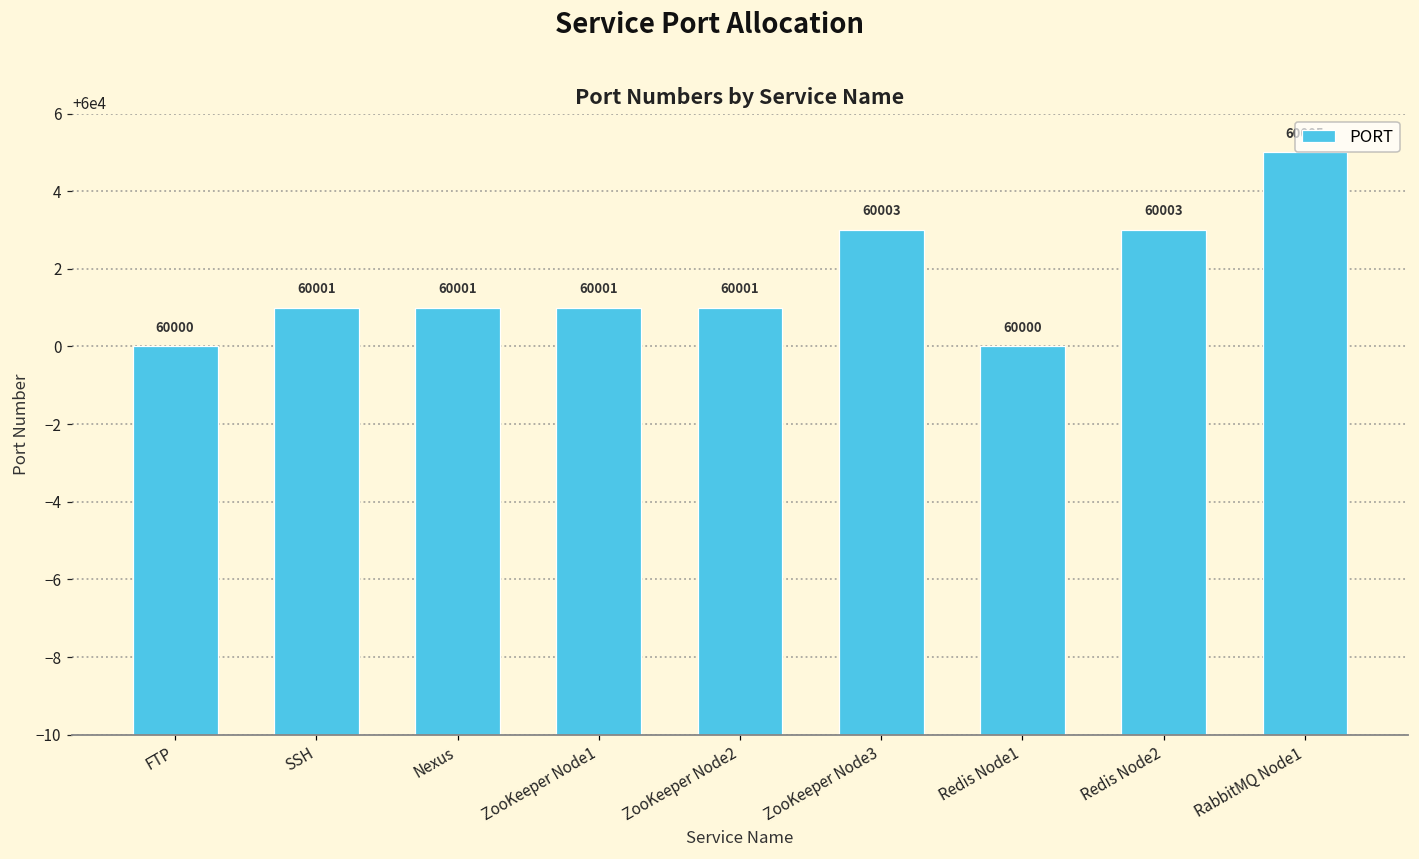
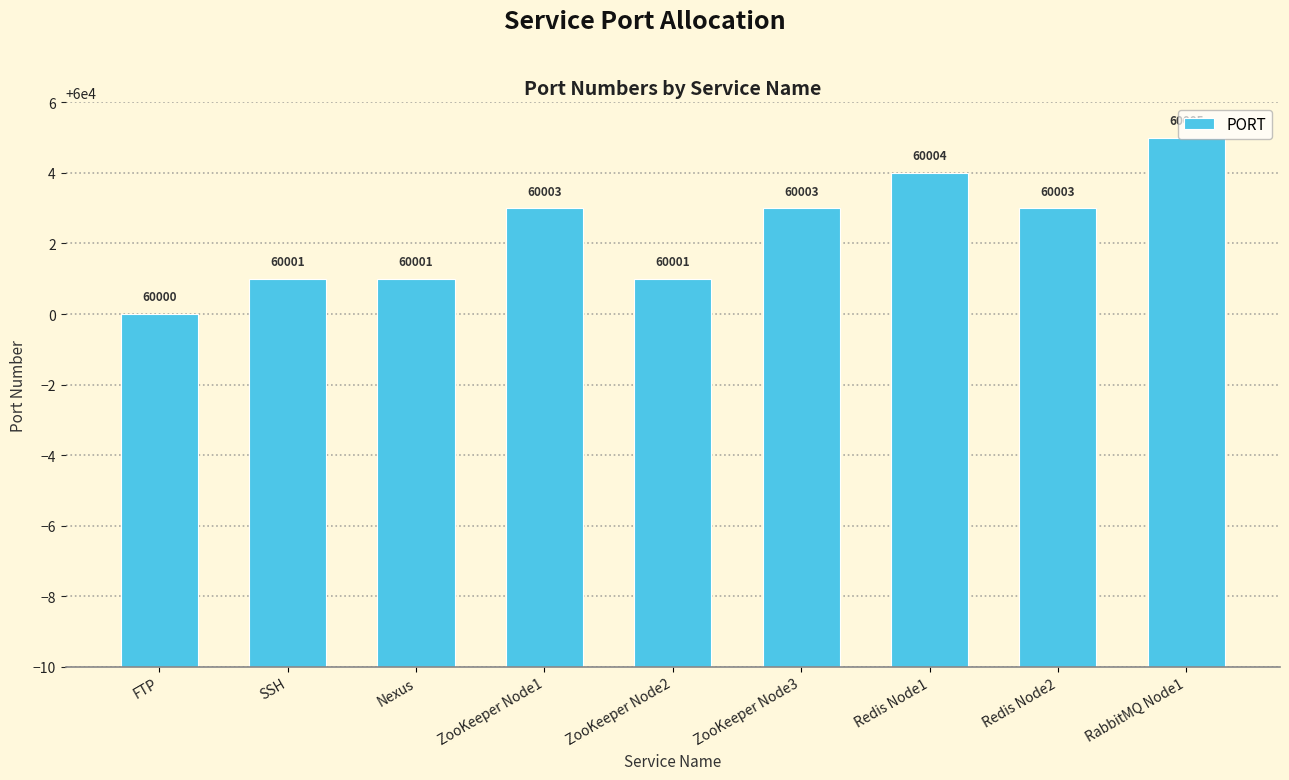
ZooKeeper Node1: 60001 -> 60003
Redis Node1: 60000 -> 60004
